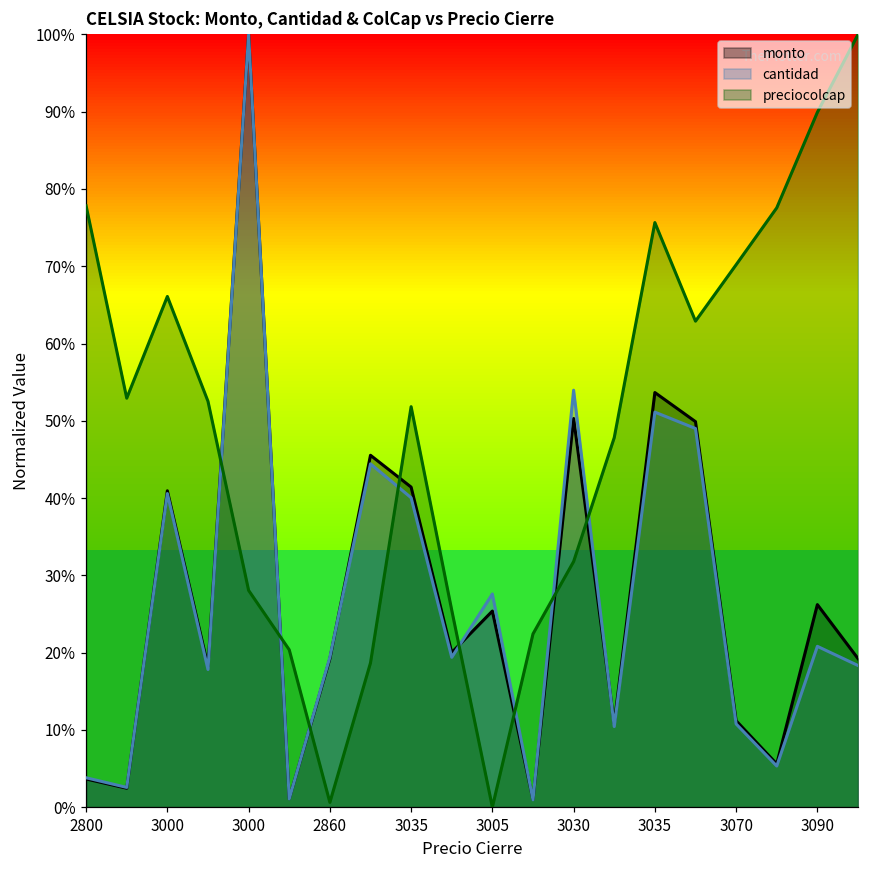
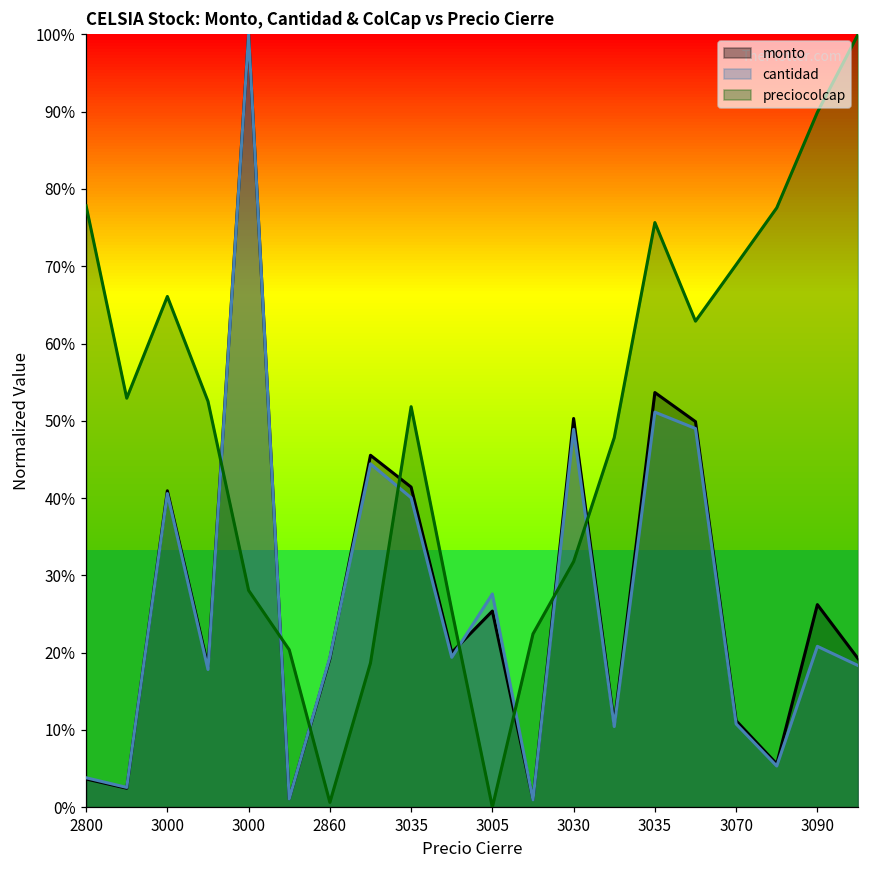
cantidad, 3030: 54% -> 49%
